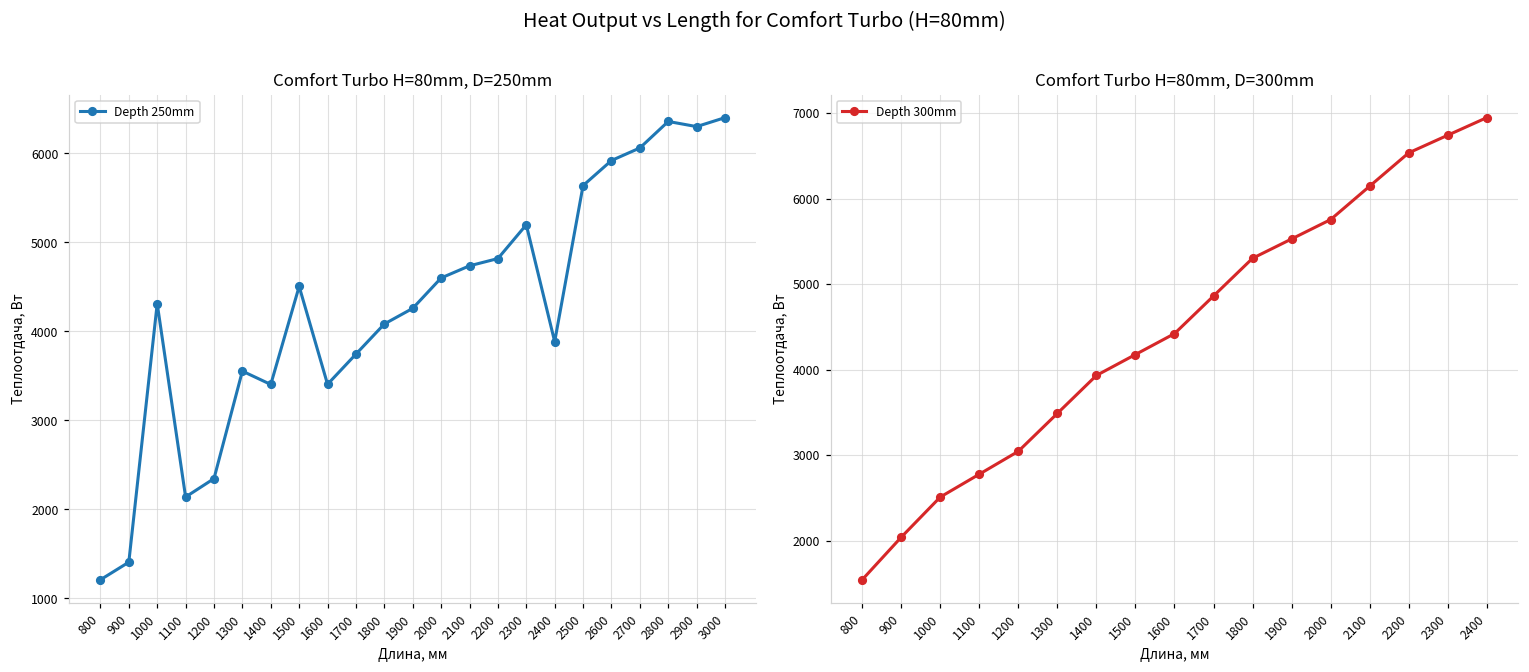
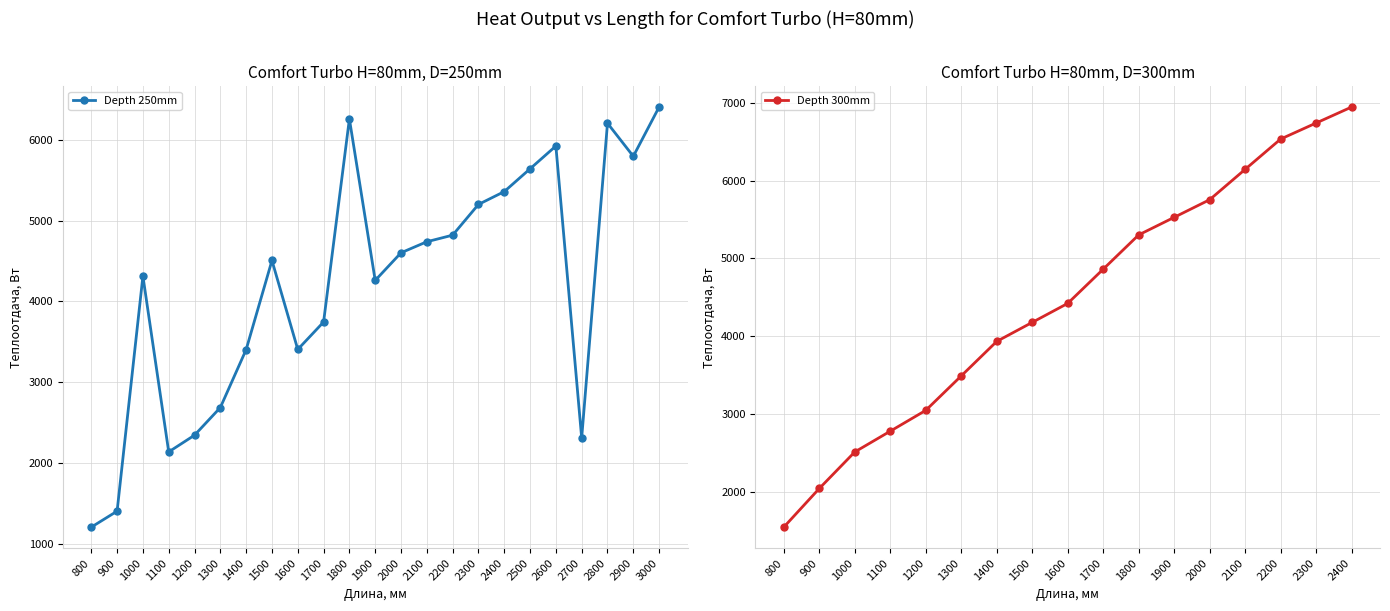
Comfort Turbo H=80mm, D=250mm, 1300: 3600 -> 2700
Comfort Turbo H=80mm, D=250mm, 1800: 4100 -> 6300
Comfort Turbo H=80mm, D=250mm, 2400: 3900 -> 5400
Comfort Turbo H=80mm, D=250mm, 2700: 6100 -> 2300
Comfort Turbo H=80mm, D=250mm, 2800: 6400 -> 6200
Comfort Turbo H=80mm, D=250mm, 2900: 6300 -> 5800
